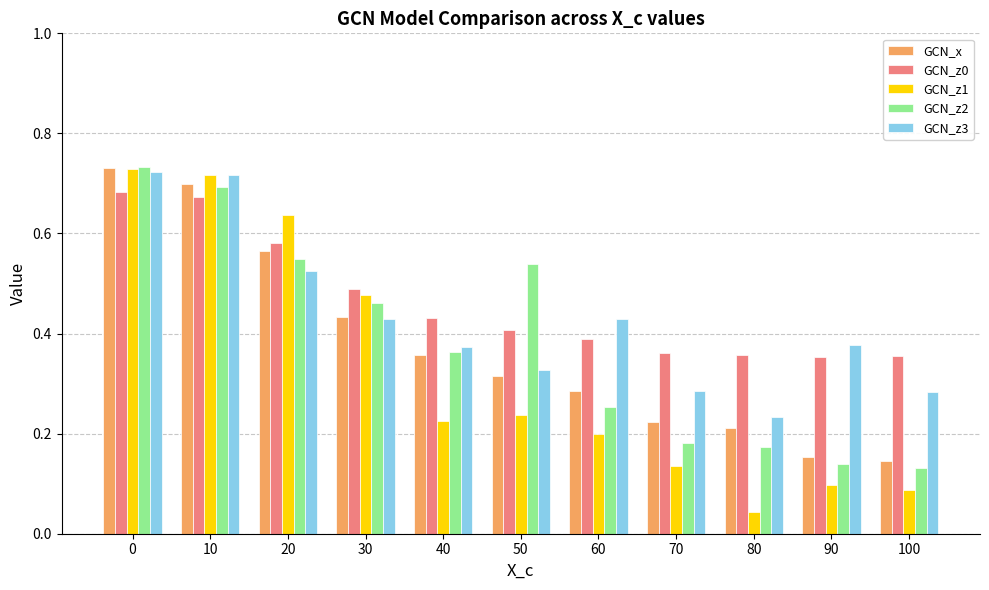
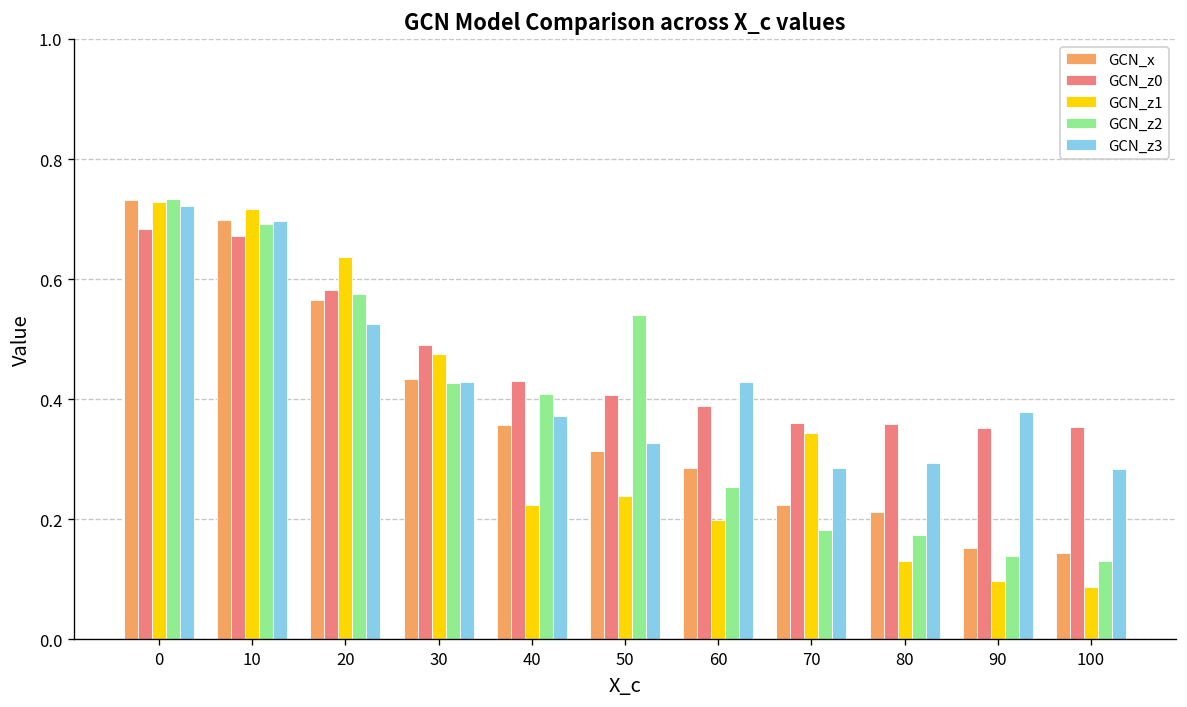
GCN_z3, 10: 0.72 -> 0.70
GCN_z2, 20: 0.55 -> 0.58
GCN_z2, 30: 0.46 -> 0.43
GCN_z2, 40: 0.36 -> 0.41
GCN_z1, 70: 0.14 -> 0.34
GCN_z1, 80: 0.04 -> 0.13
GCN_z3, 80: 0.23 -> 0.29
